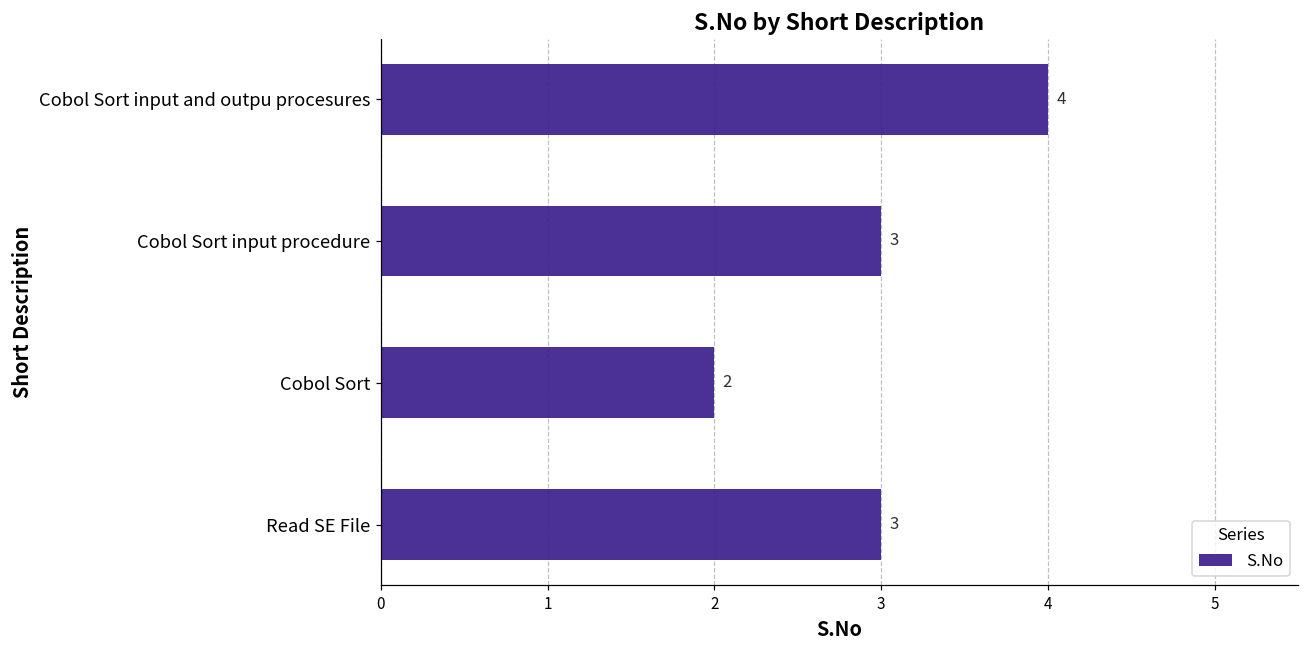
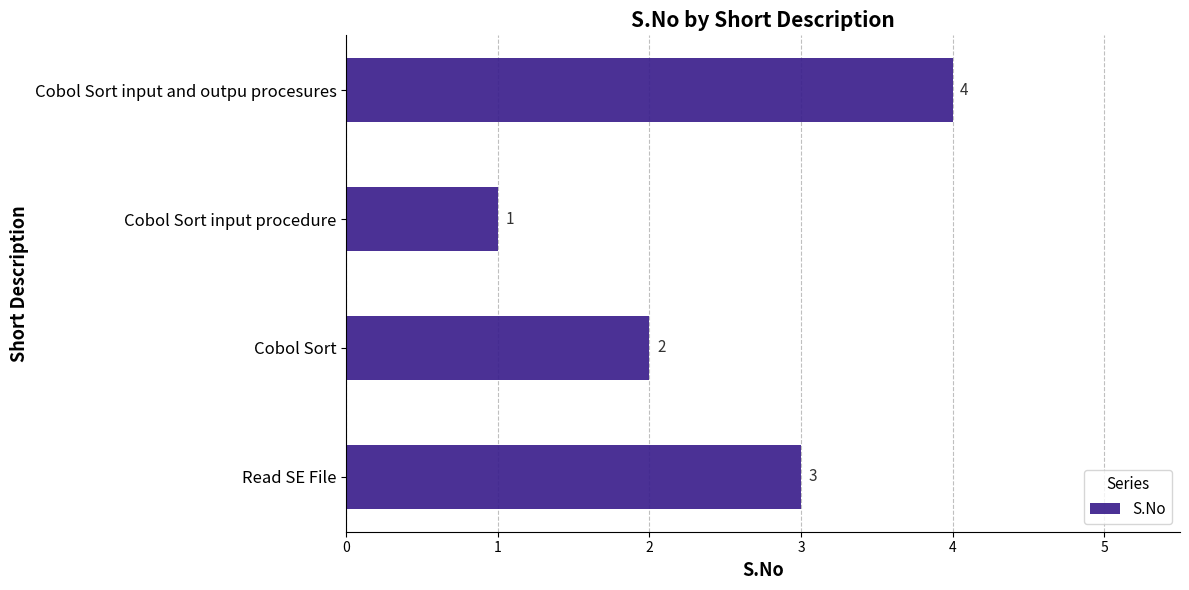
Cobol Sort input procedure: 3 -> 1
